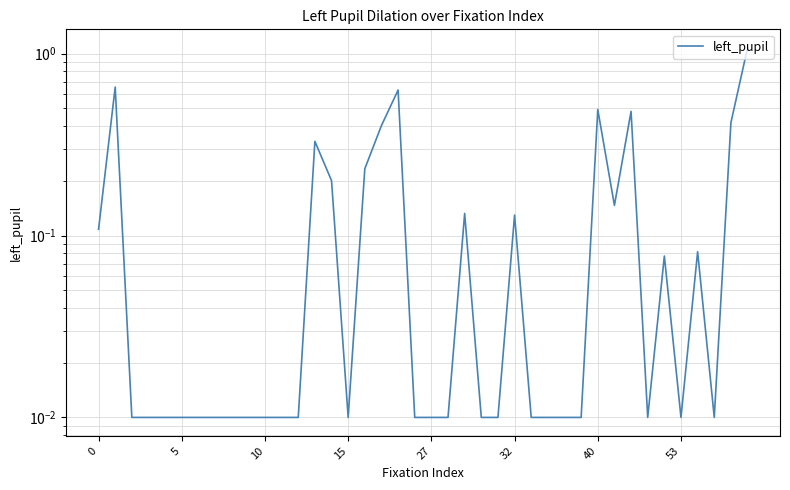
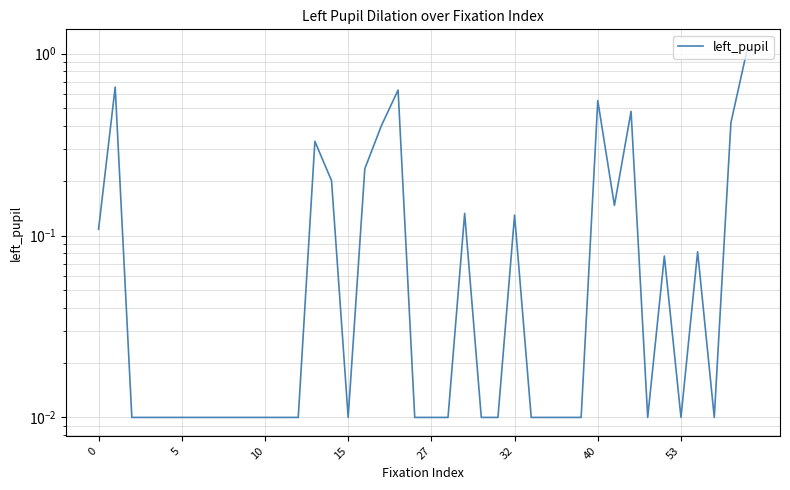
40: 0.49 -> 0.55
